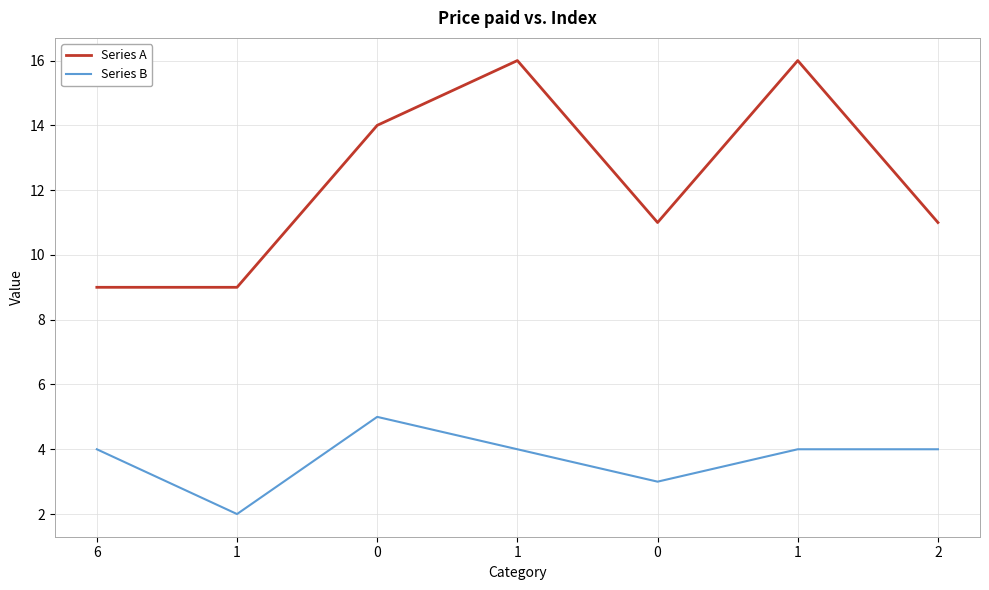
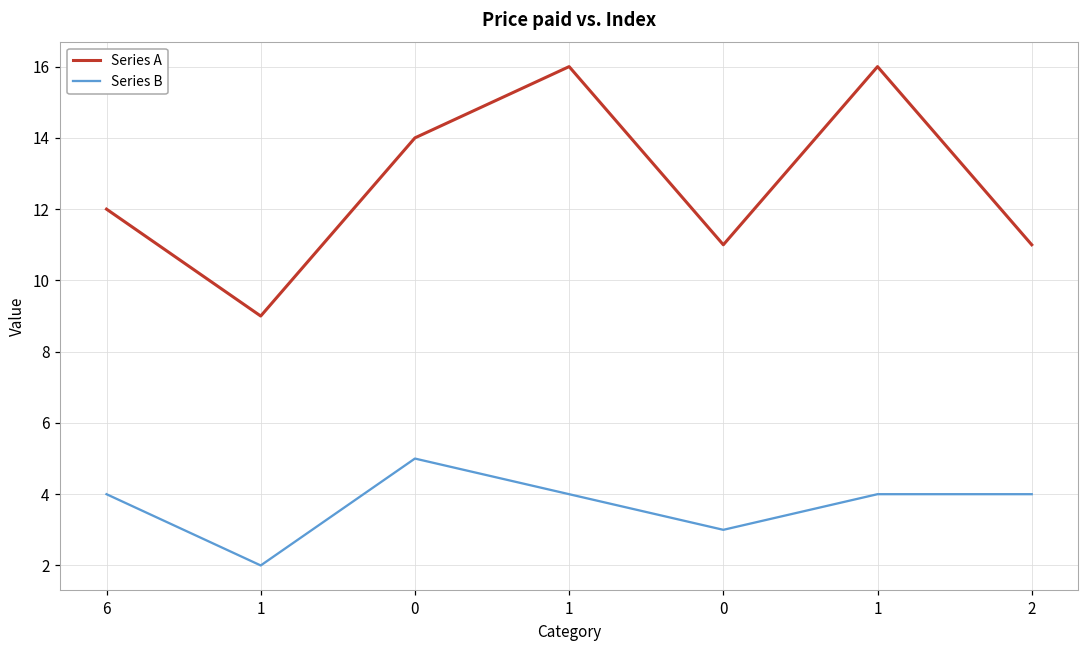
Series A, 6: 9 -> 12
